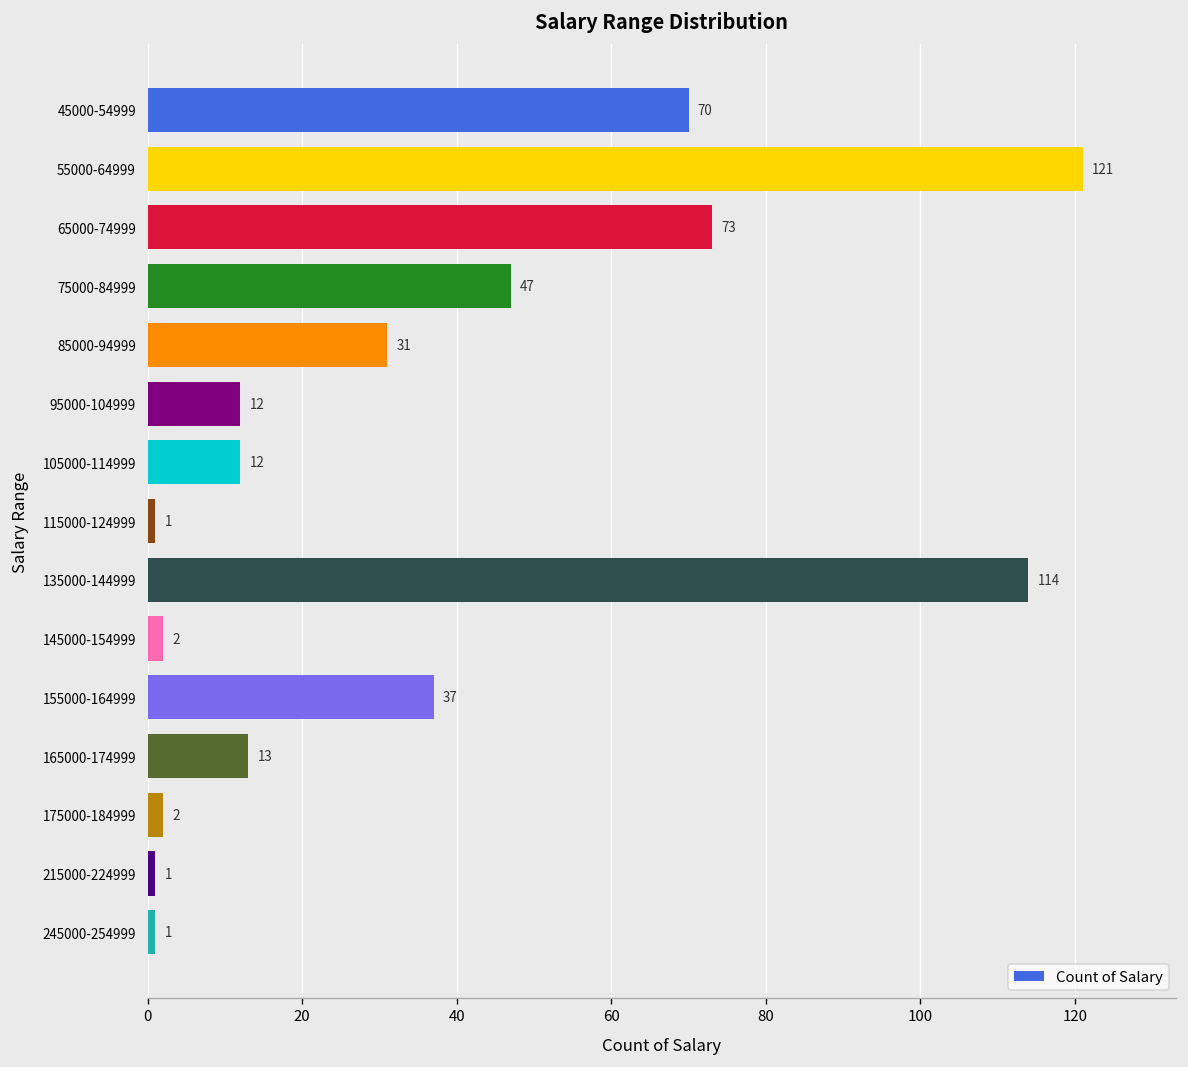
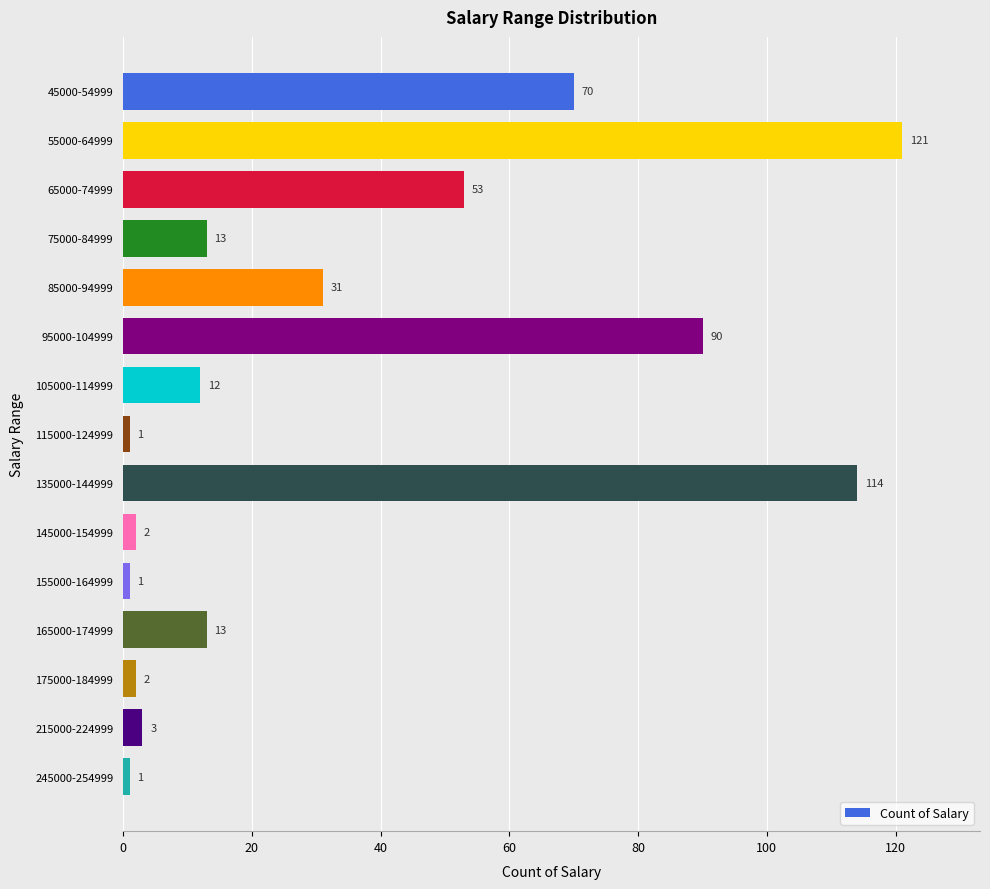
65000-74999: 73 -> 53
75000-84999: 47 -> 13
95000-104999: 12 -> 90
155000-164999: 37 -> 1
215000-224999: 1 -> 3
